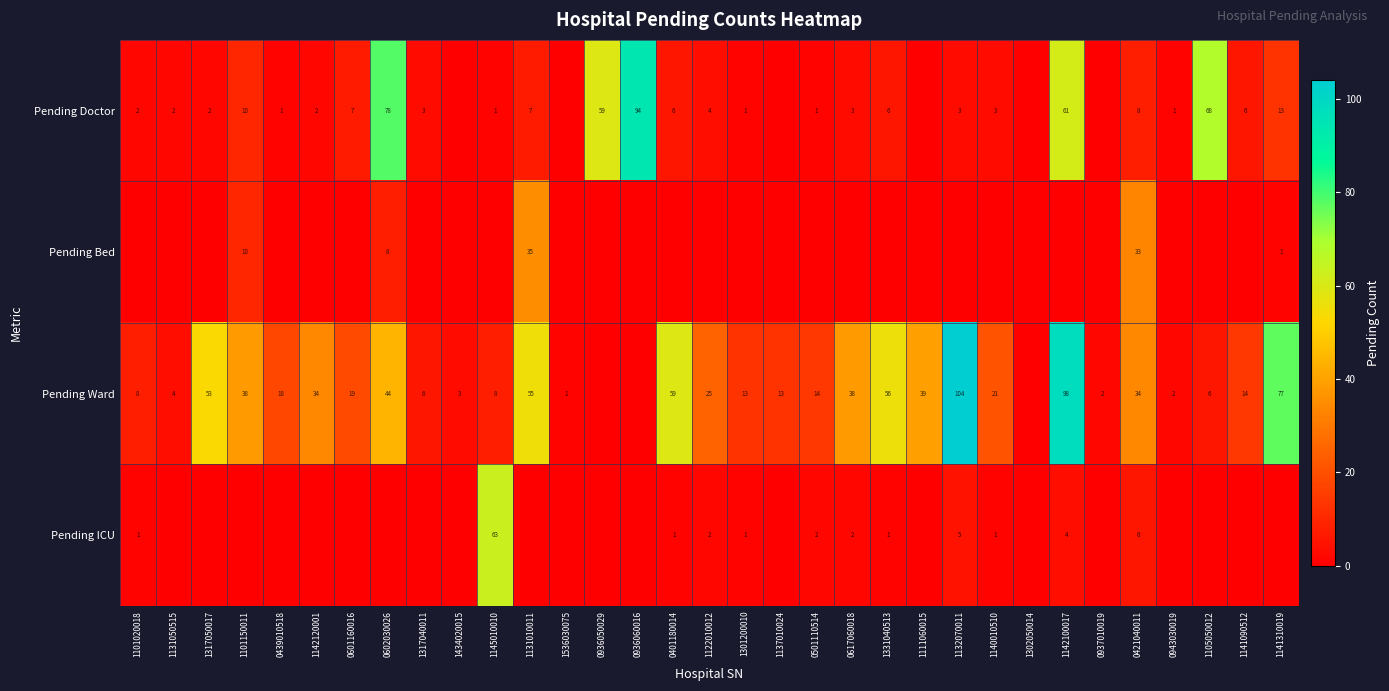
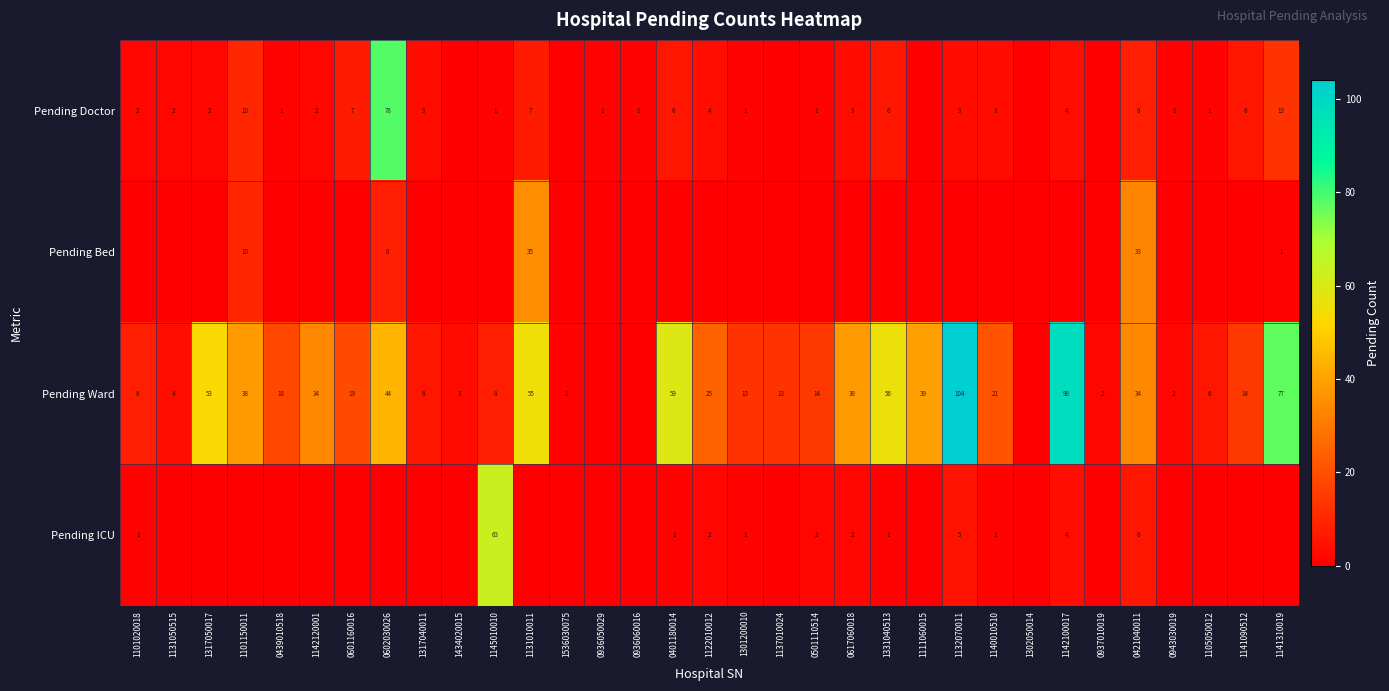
Pending Doctor, 0936050029: 59 -> 1
Pending Doctor, 0936060016: 94 -> 1
Pending Doctor, 1142100017: 61 -> 4
Pending Doctor, 1105050012: 68 -> 1
